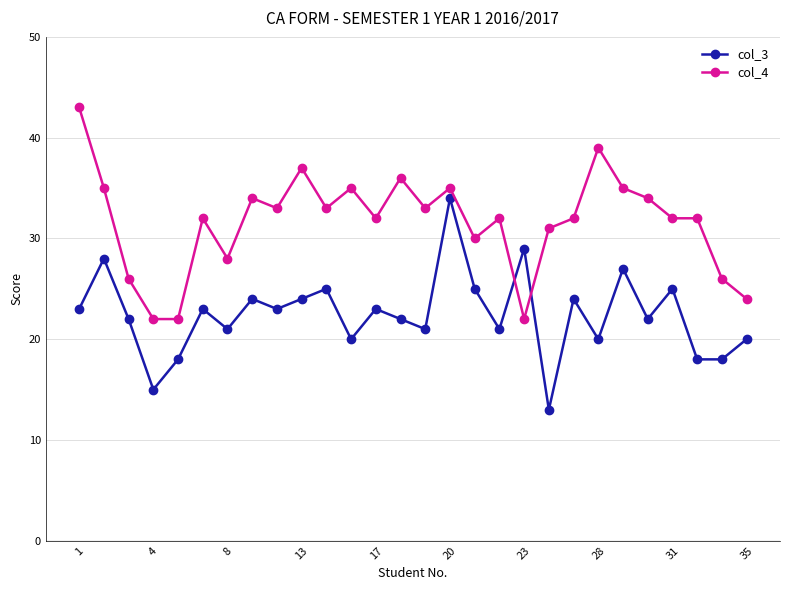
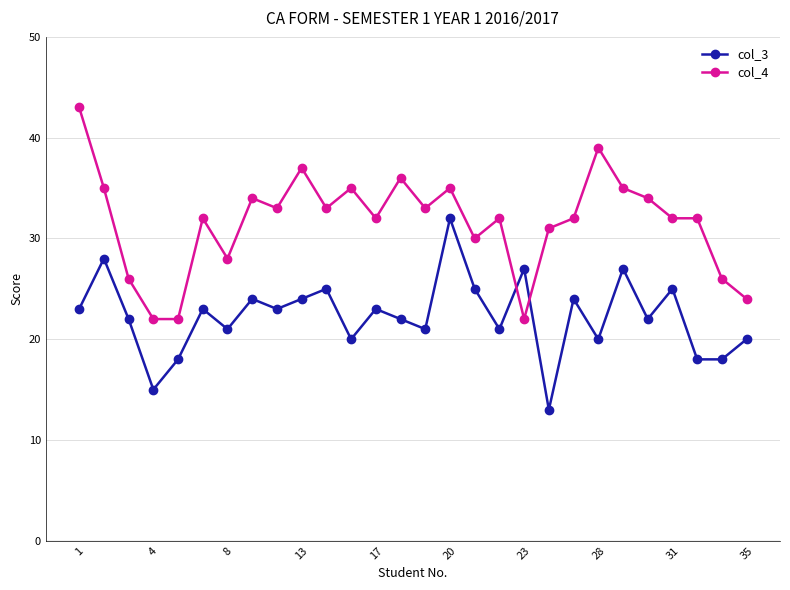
col_3, 20: 34 -> 32
col_3, 23: 29 -> 27
